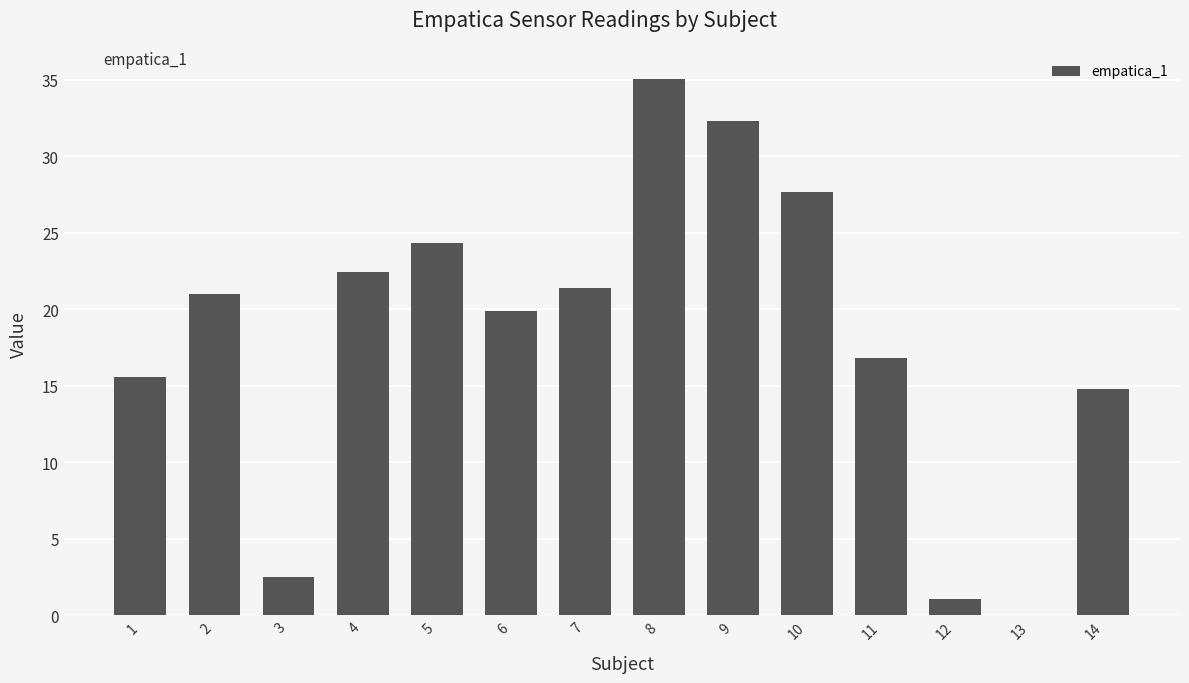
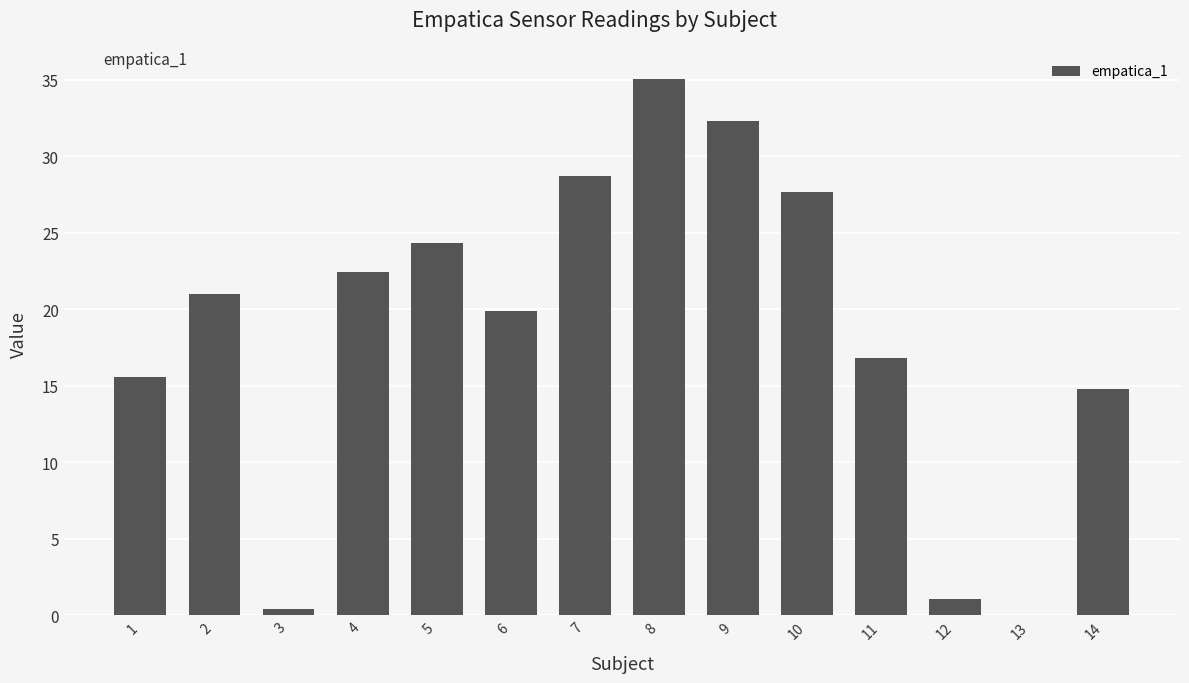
3: 2.5 -> 0.4
7: 21.4 -> 28.7
